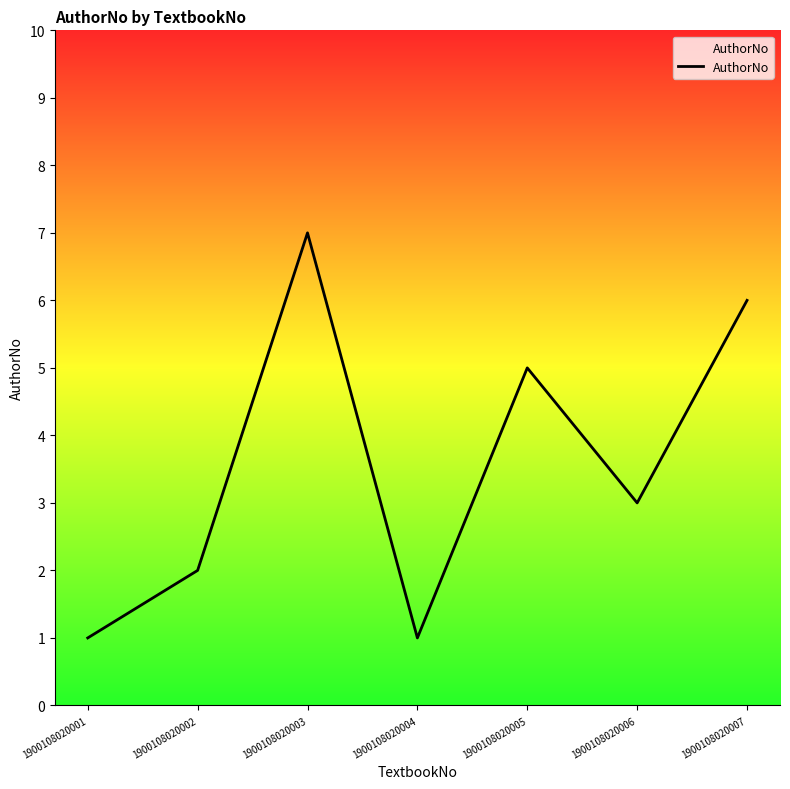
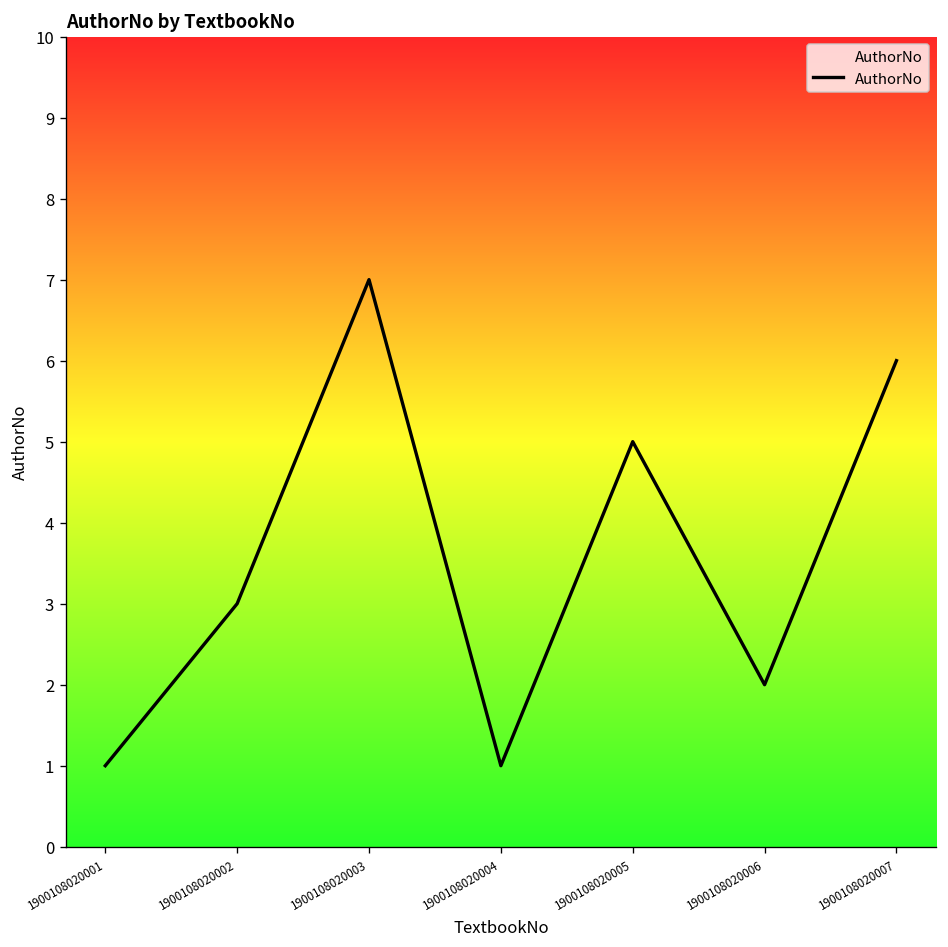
1900108020002: 2 -> 3
1900108020006: 3 -> 2
